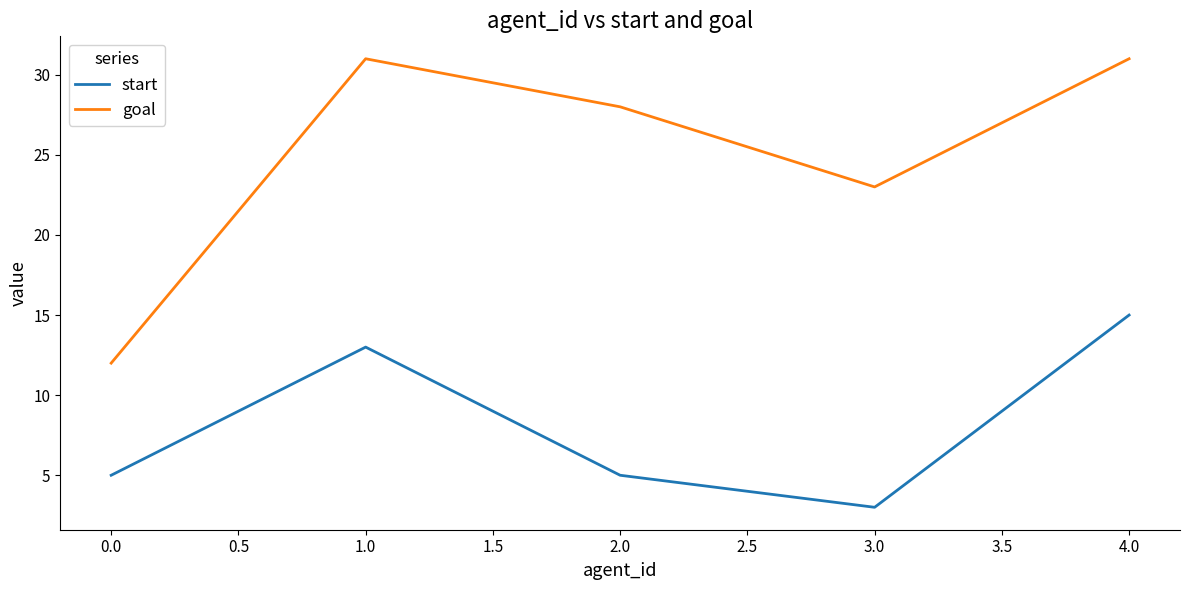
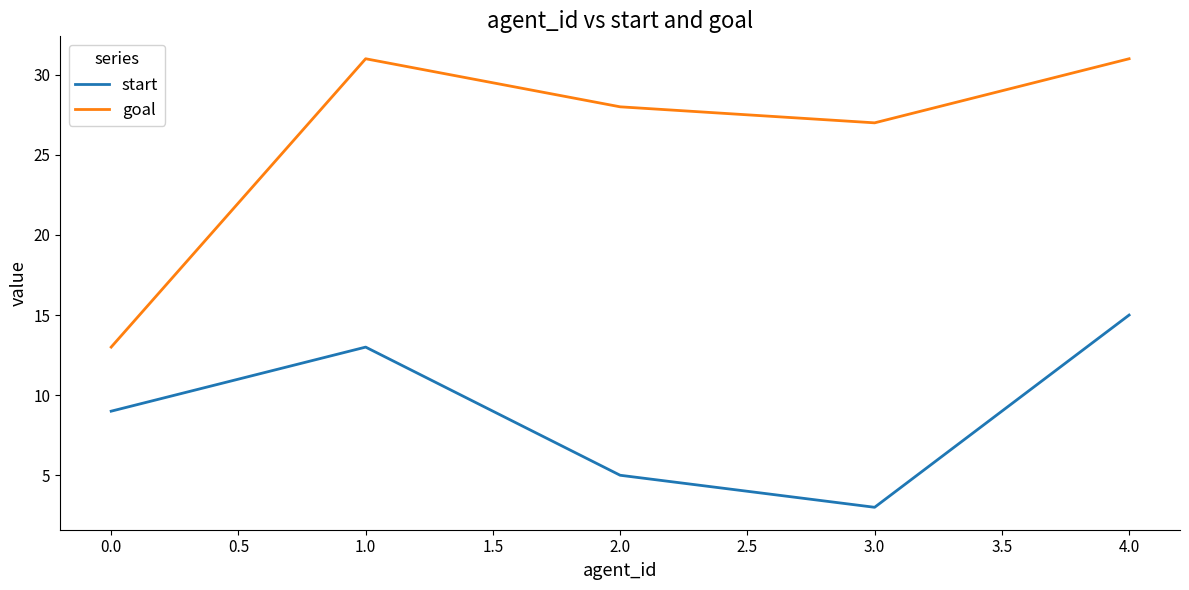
start, 0.0: 5 -> 9
goal, 0.0: 12 -> 13
goal, 3.0: 23 -> 27
